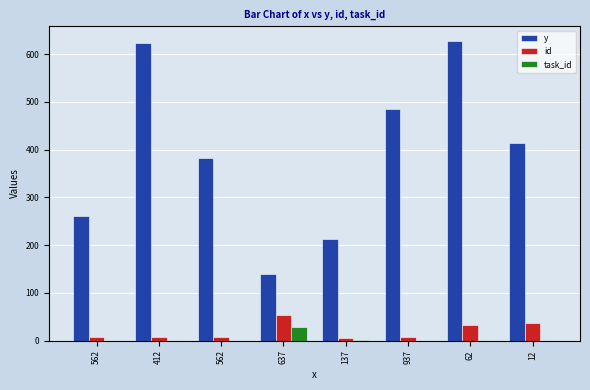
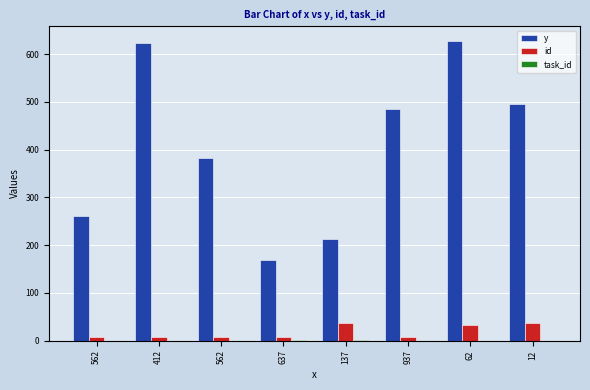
y, 637: 140 -> 170
id, 637: 50 -> 10
task_id, 637: 30 -> 0
id, 137: 10 -> 40
y, 12: 410 -> 500
